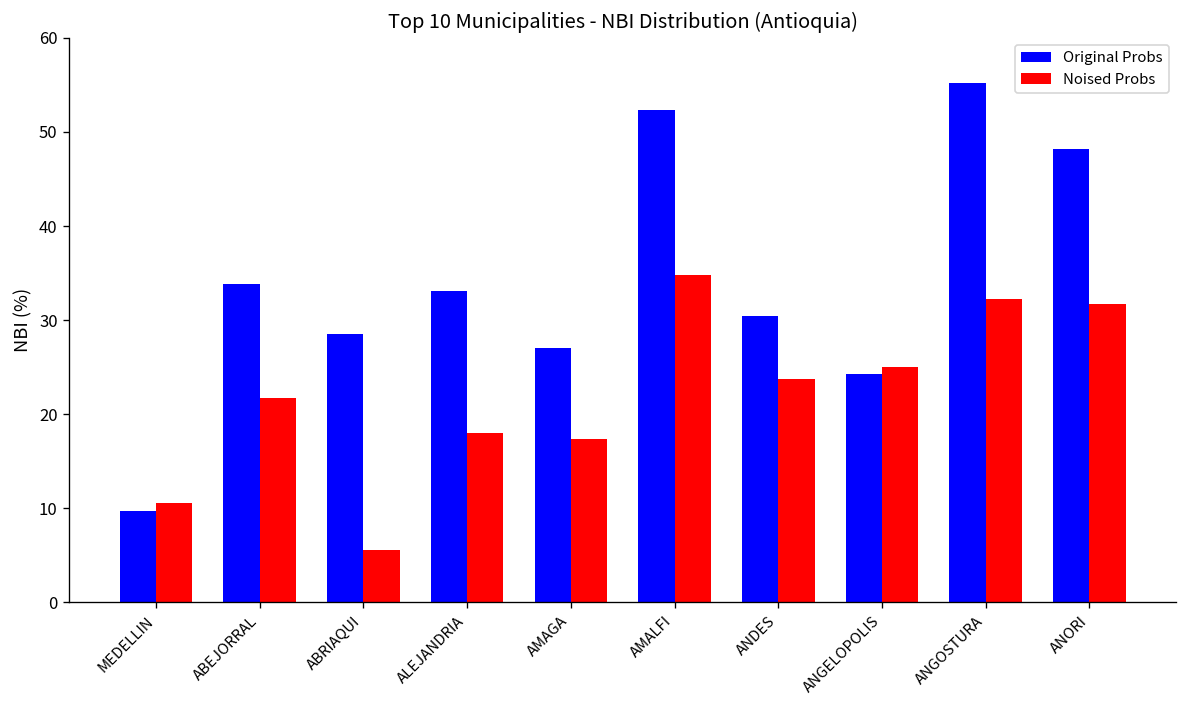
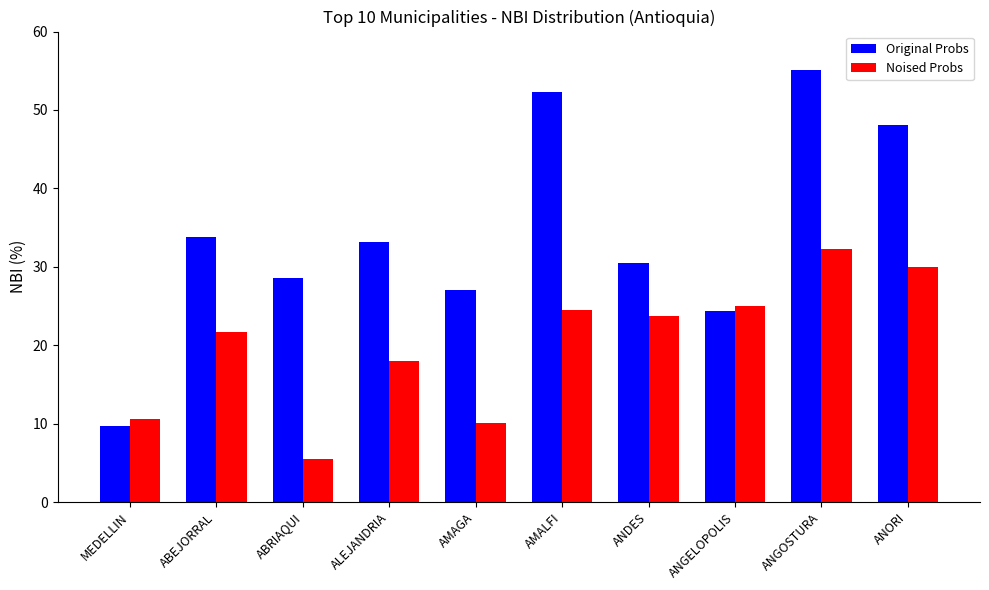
Noised Probs, AMAGA: 17 -> 10
Noised Probs, AMALFI: 35 -> 25
Noised Probs, ANORI: 32 -> 30
